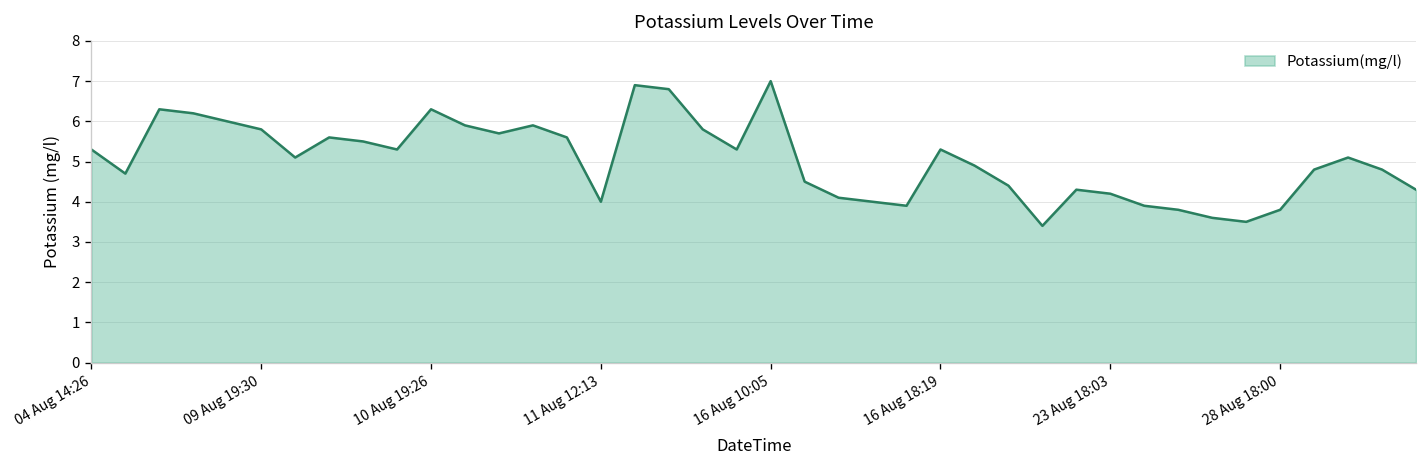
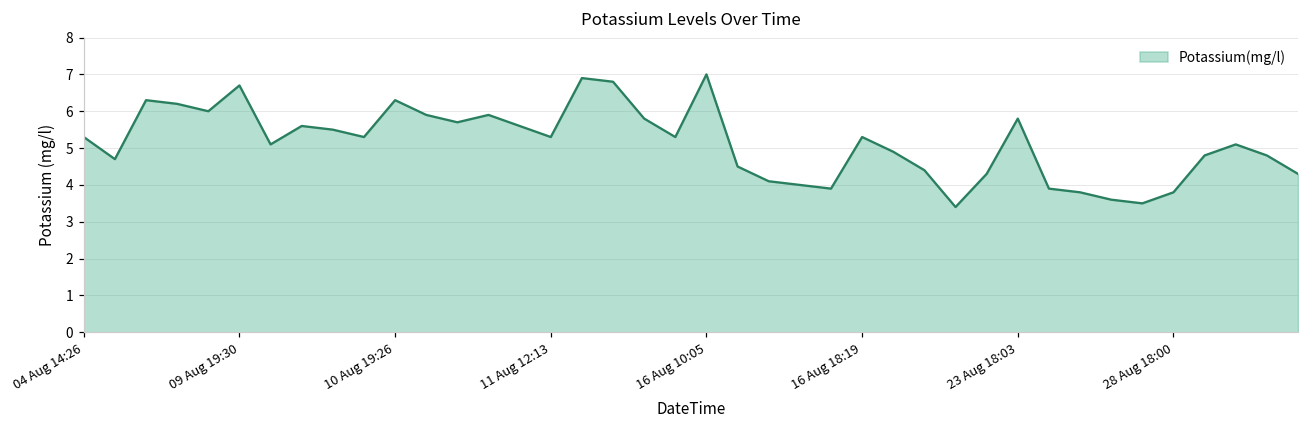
09 Aug 19:30: 5.8 -> 6.7
11 Aug 12:13: 4.0 -> 5.3
23 Aug 18:03: 4.2 -> 5.8
